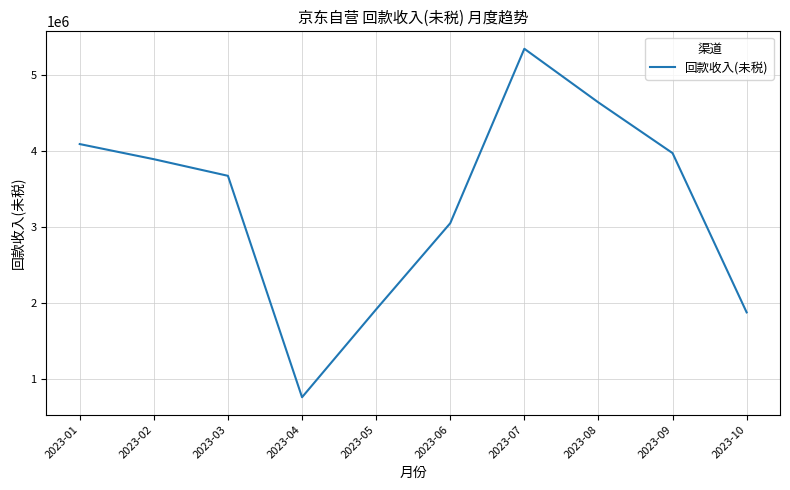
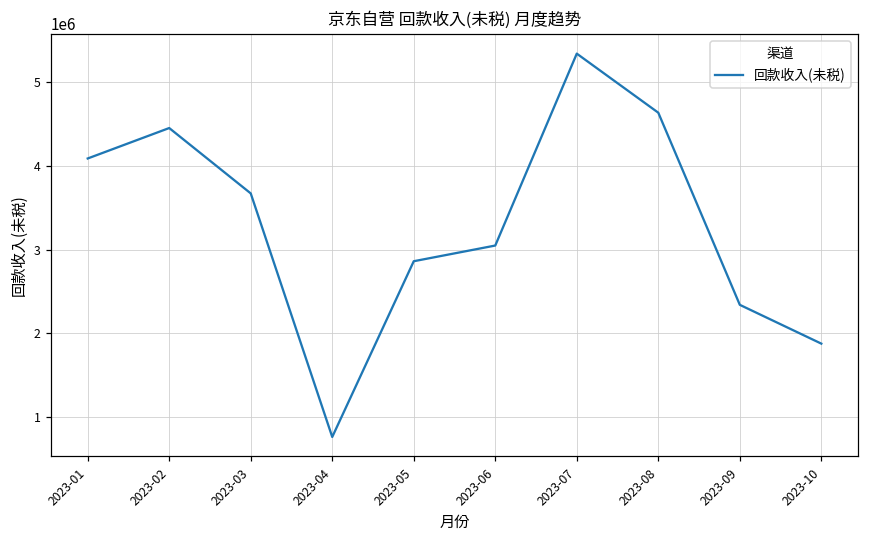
2023-02: 3900000 -> 4500000
2023-05: 1900000 -> 2900000
2023-09: 4000000 -> 2300000
